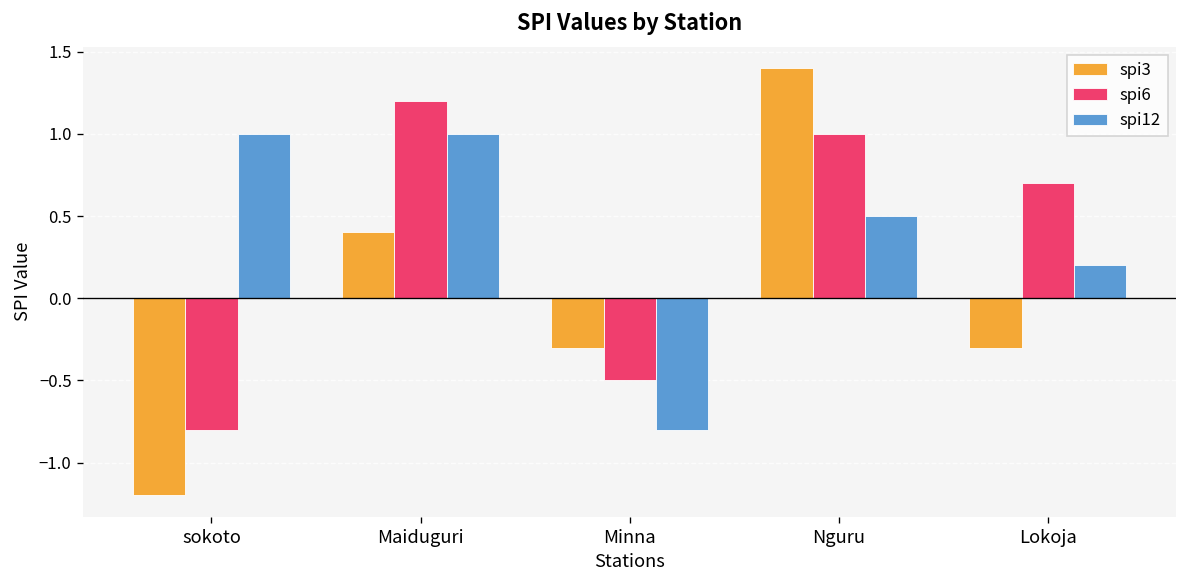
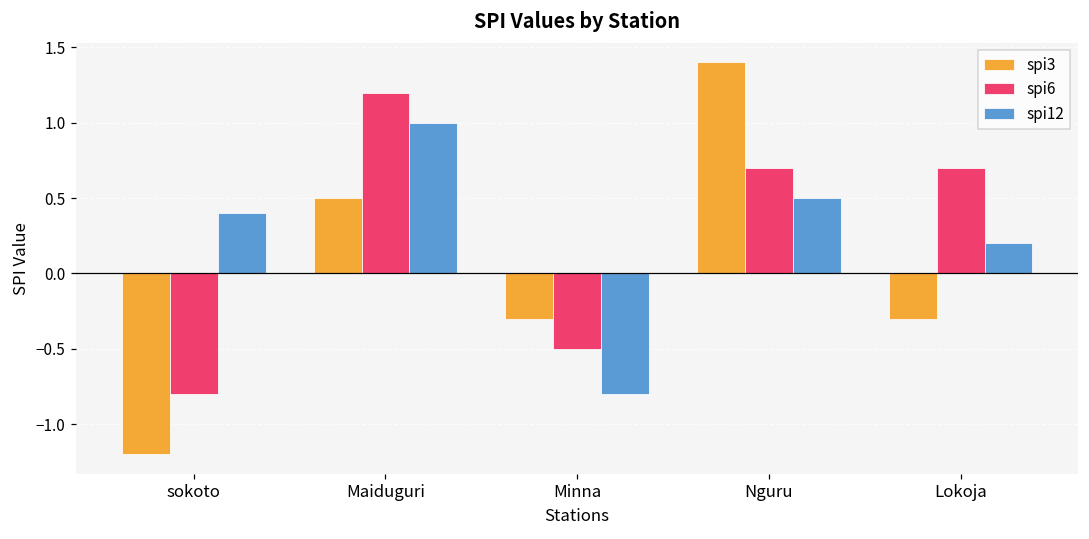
spi12, sokoto: 1.0 -> 0.4
spi3, Maiduguri: 0.4 -> 0.5
spi6, Nguru: 1.0 -> 0.7
